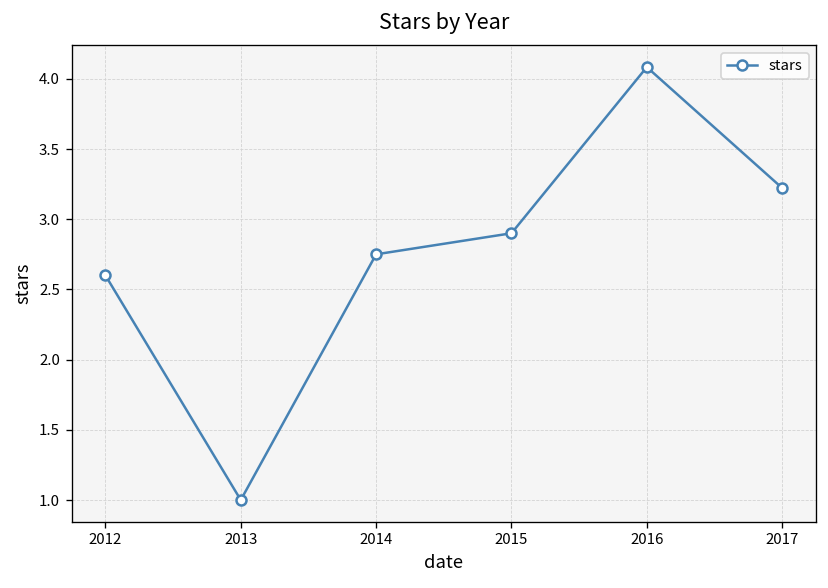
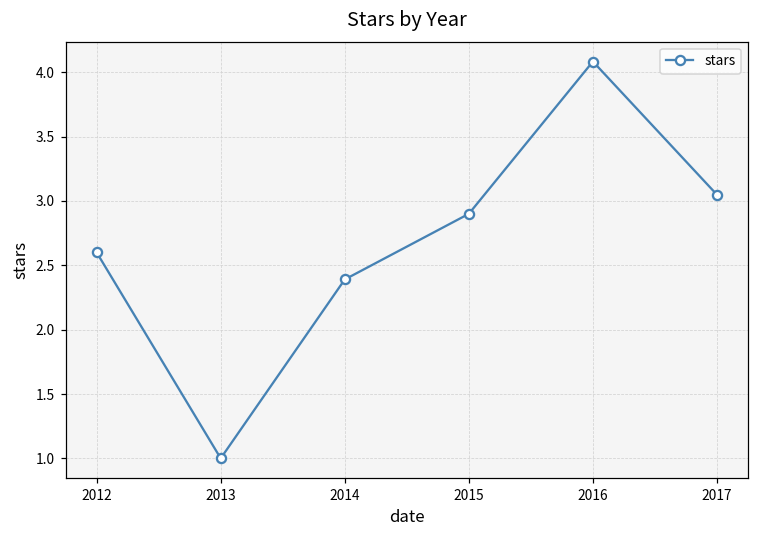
2014: 2.75 -> 2.39
2017: 3.22 -> 3.05
